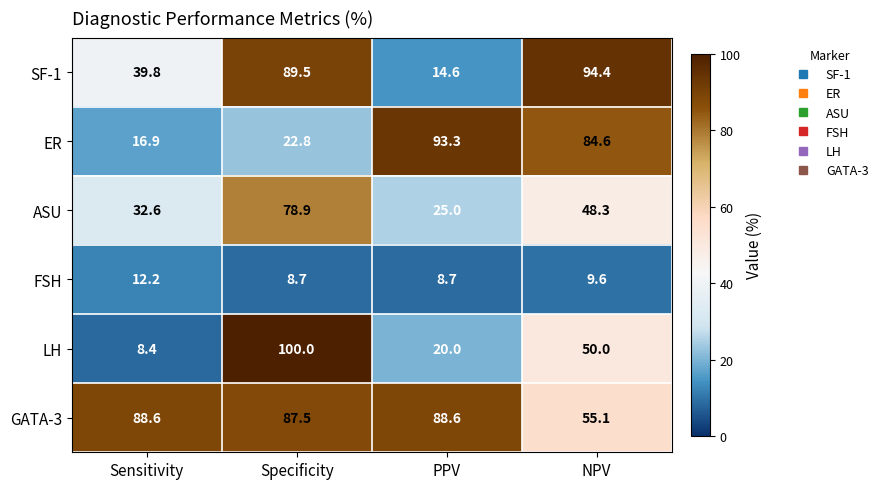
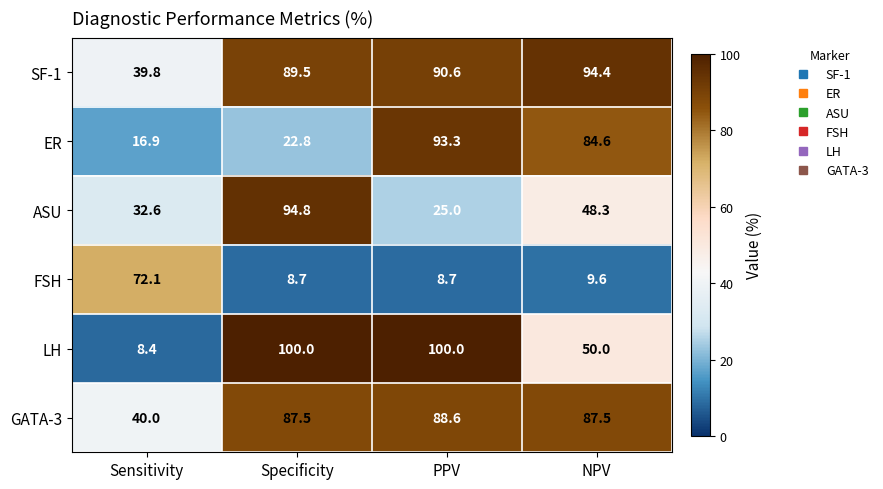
SF-1, PPV: 14.6 -> 90.6
ASU, Specificity: 78.9 -> 94.8
FSH, Sensitivity: 12.2 -> 72.1
LH, PPV: 20.0 -> 100.0
GATA-3, Sensitivity: 88.6 -> 40.0
GATA-3, NPV: 55.1 -> 87.5
